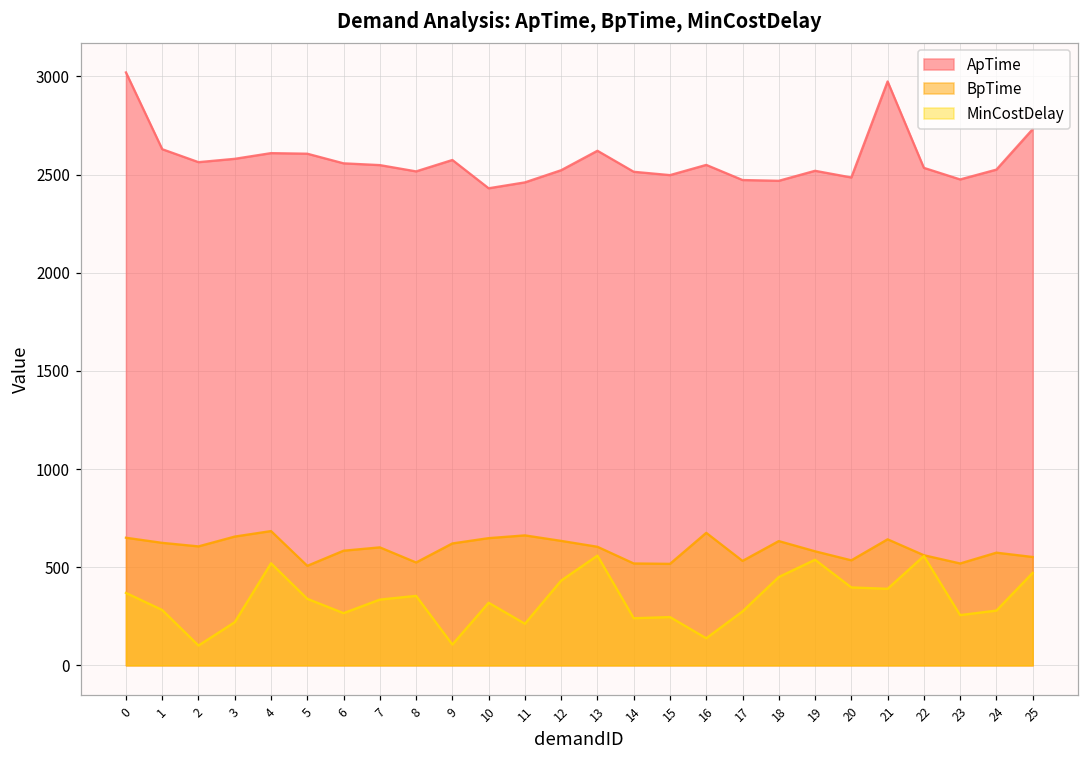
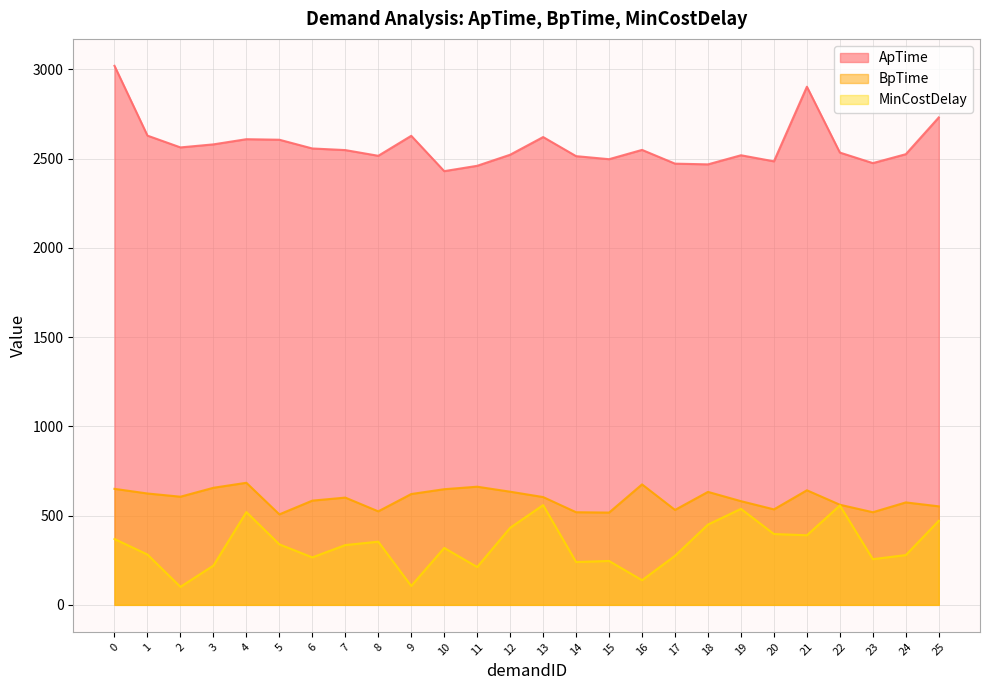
ApTime, 9: 2570 -> 2630
ApTime, 21: 2970 -> 2900
